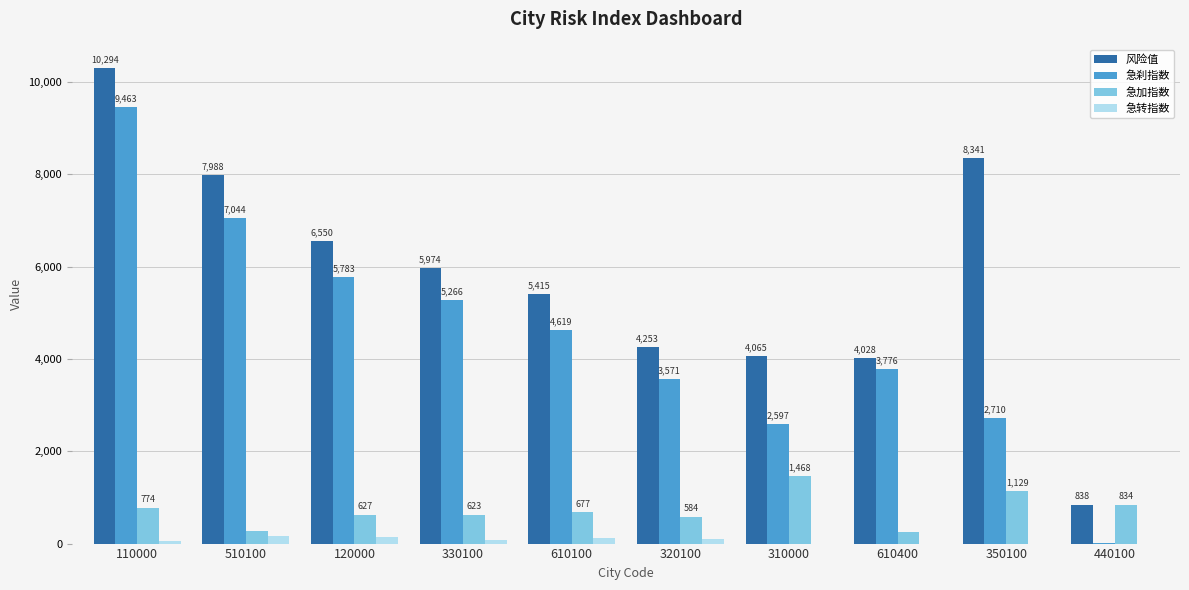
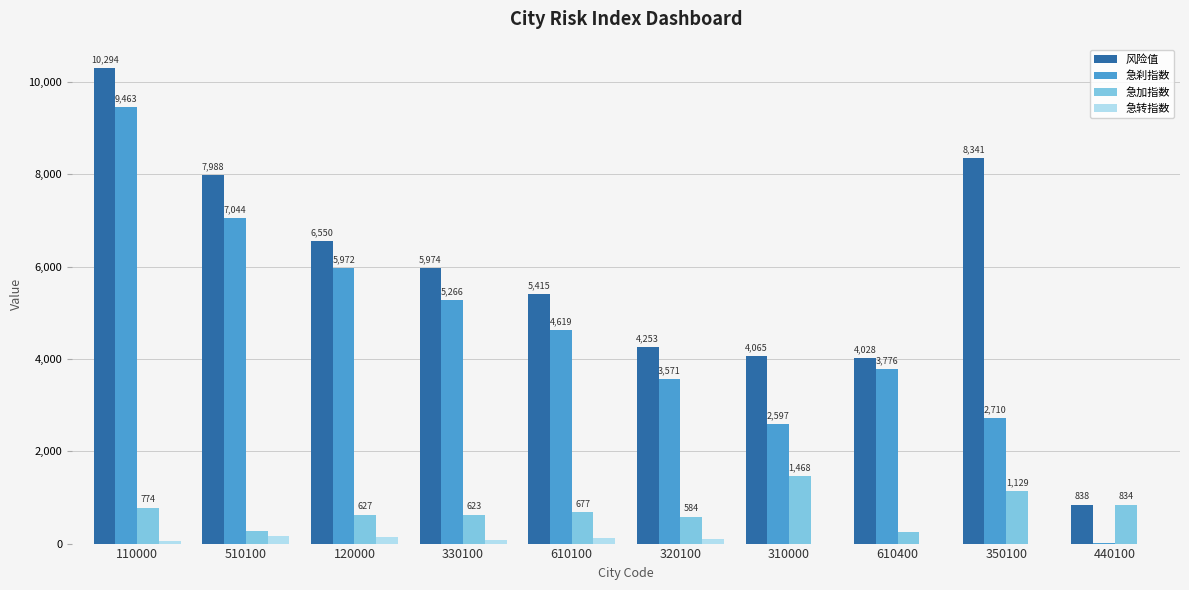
急刹指数, 120000: 5,783 -> 5,972
